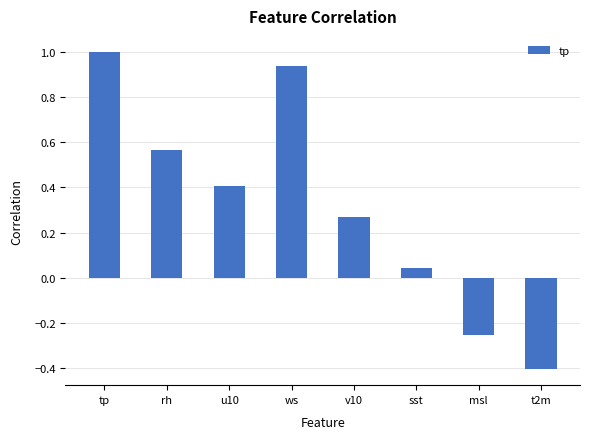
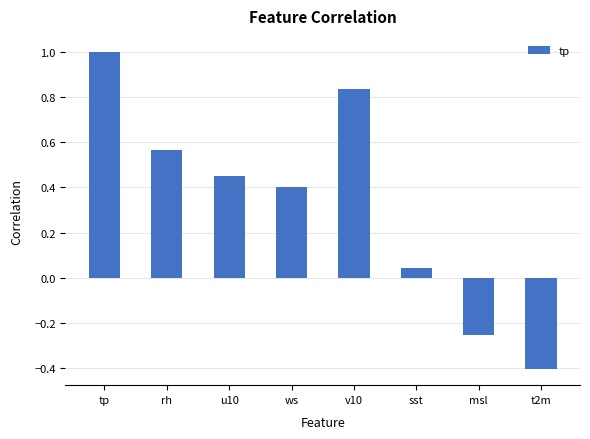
u10: 0.40 -> 0.45
ws: 0.94 -> 0.40
v10: 0.27 -> 0.83
